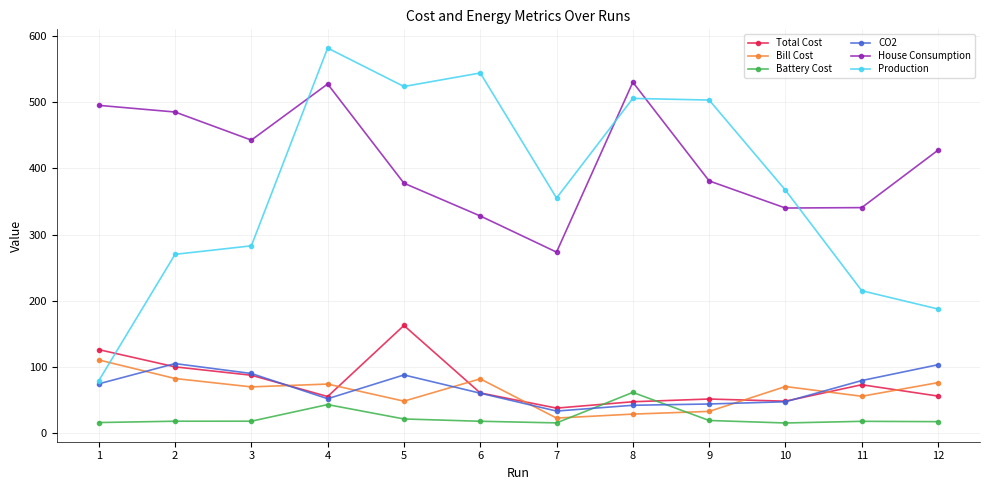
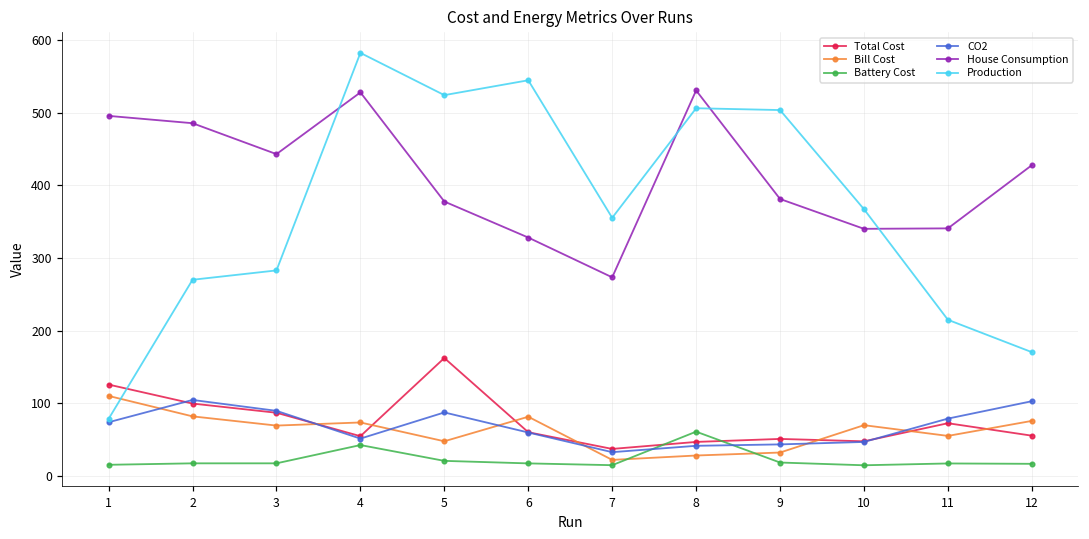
Production, 12: 190 -> 170
